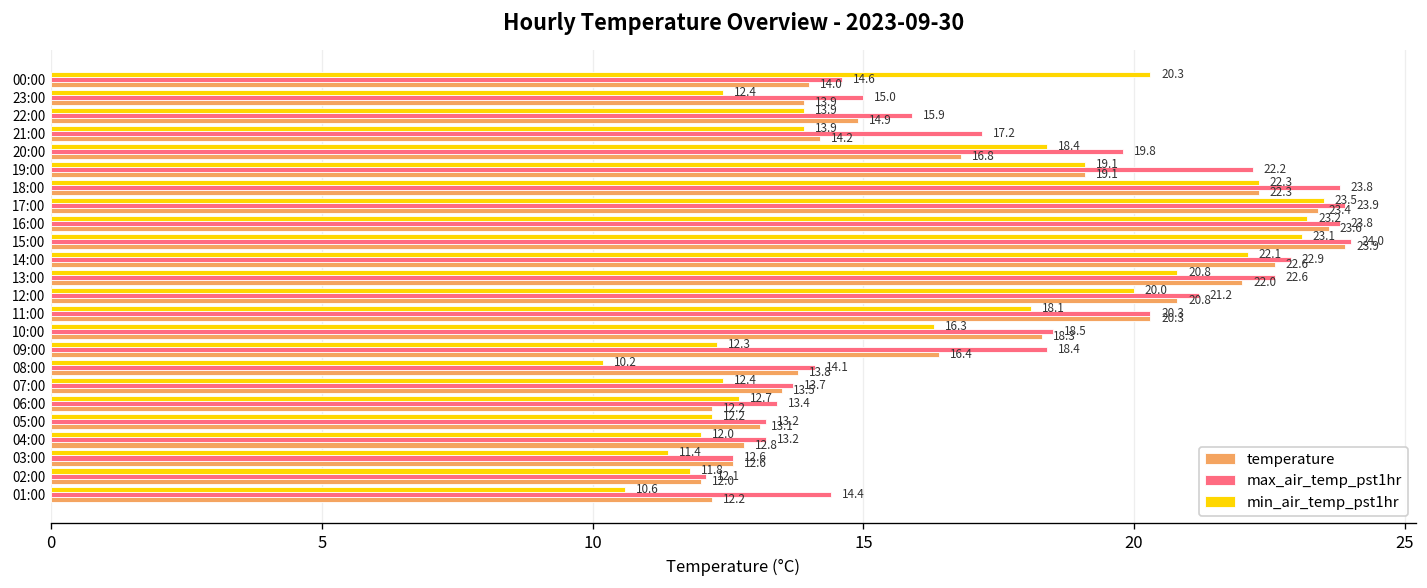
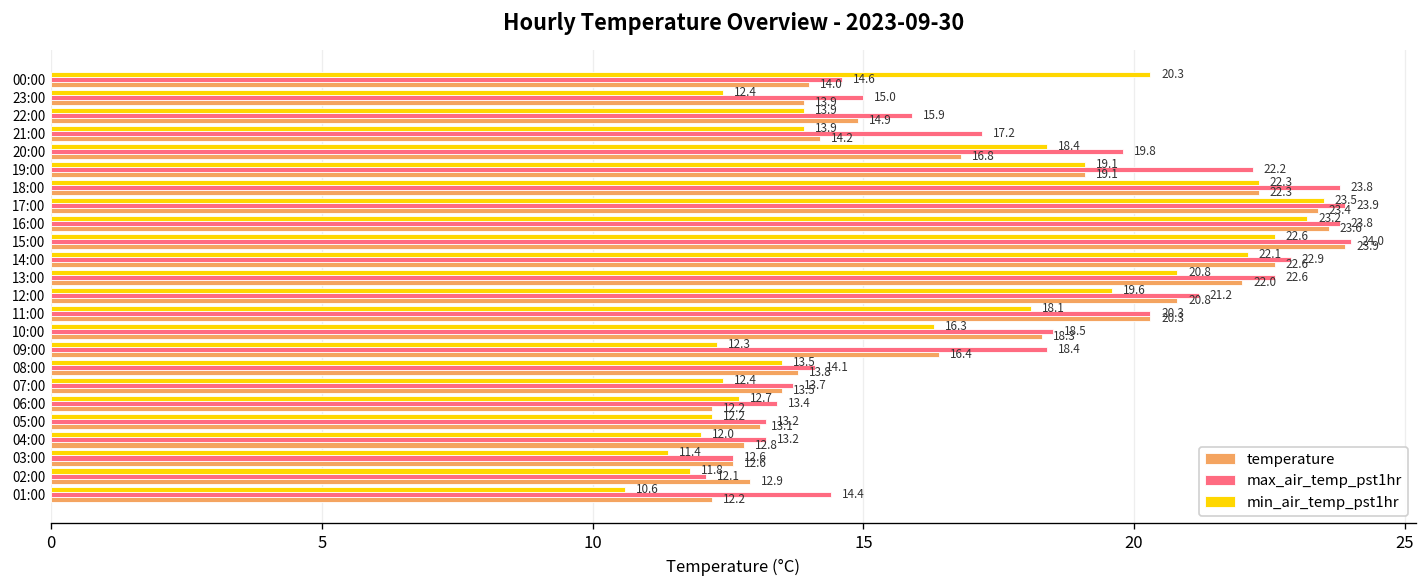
min_air_temp_pst1hr, 15:00: 23.1 -> 22.6
min_air_temp_pst1hr, 12:00: 20.0 -> 19.6
min_air_temp_pst1hr, 08:00: 10.2 -> 13.5
temperature, 02:00: 12.0 -> 12.9
